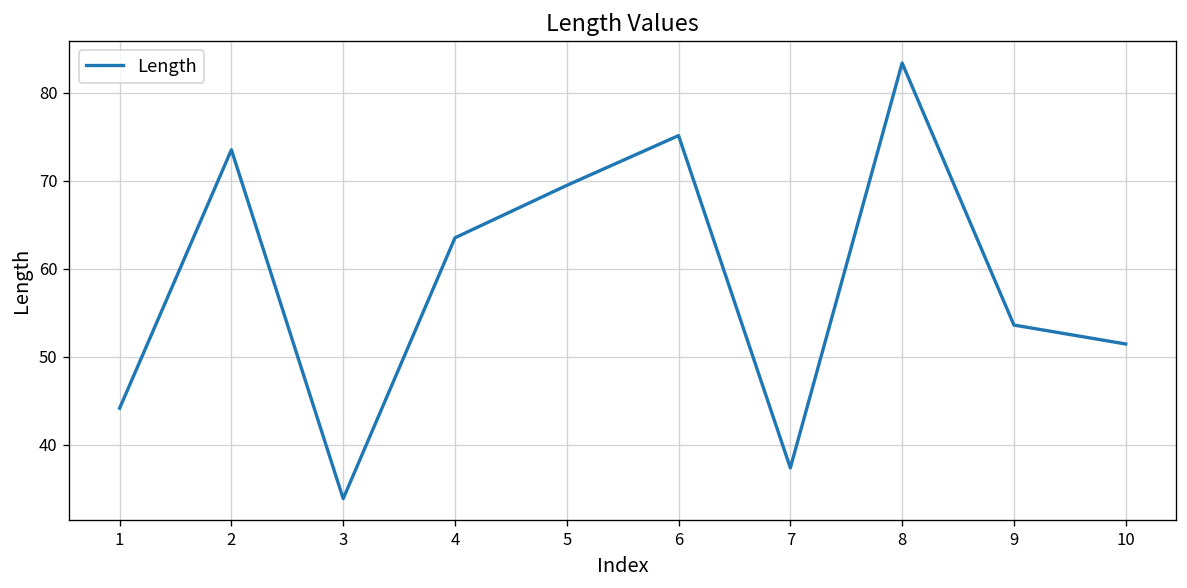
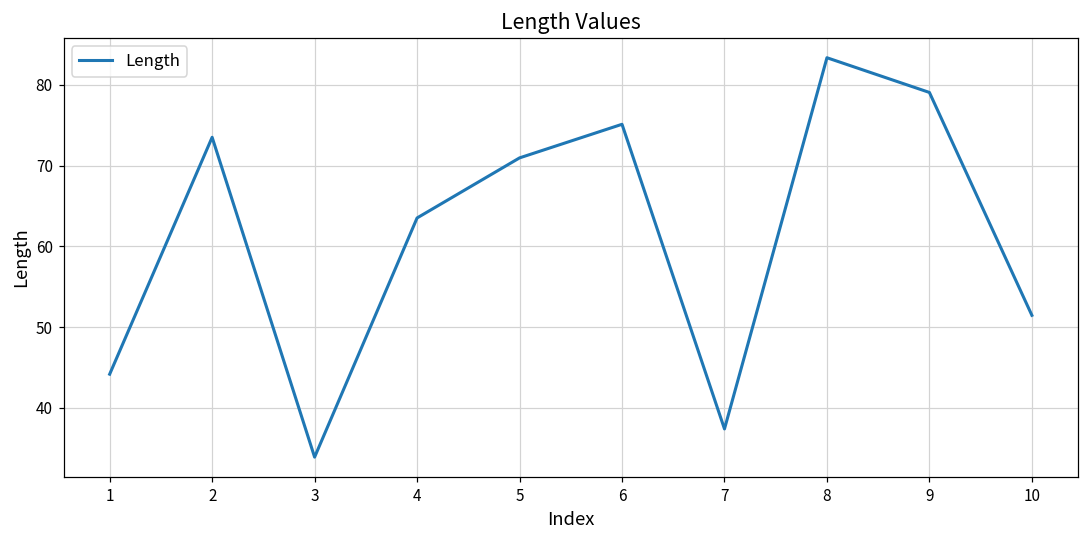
5: 69 -> 71
9: 54 -> 79
